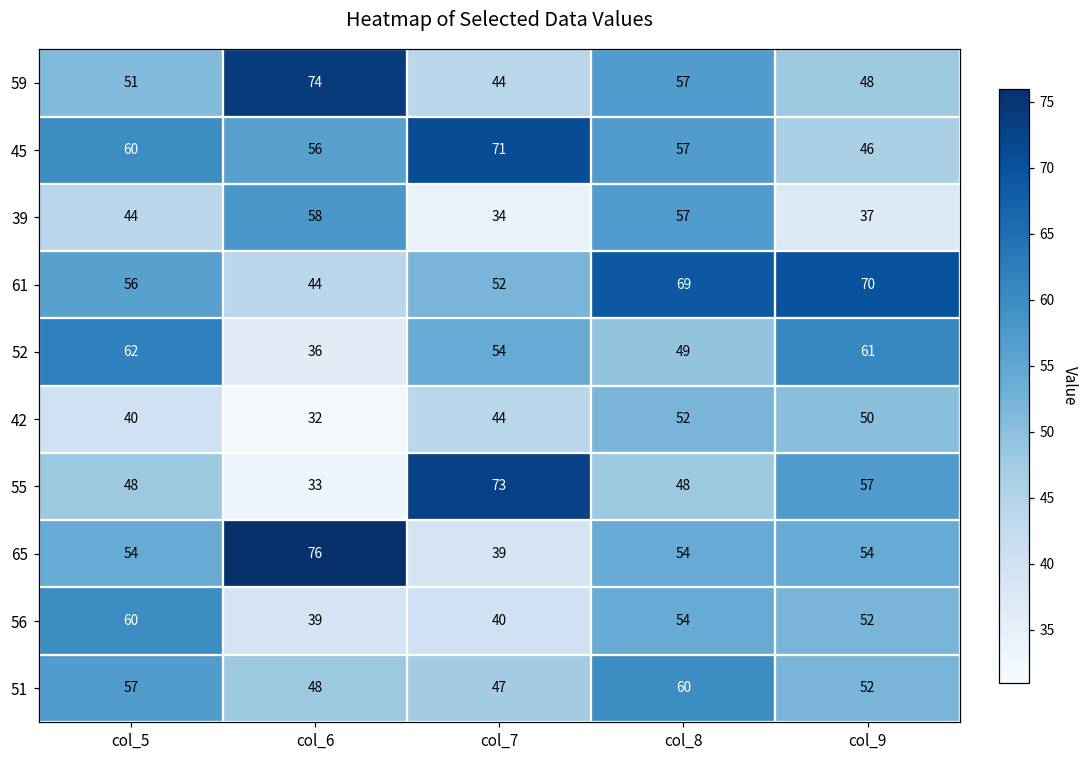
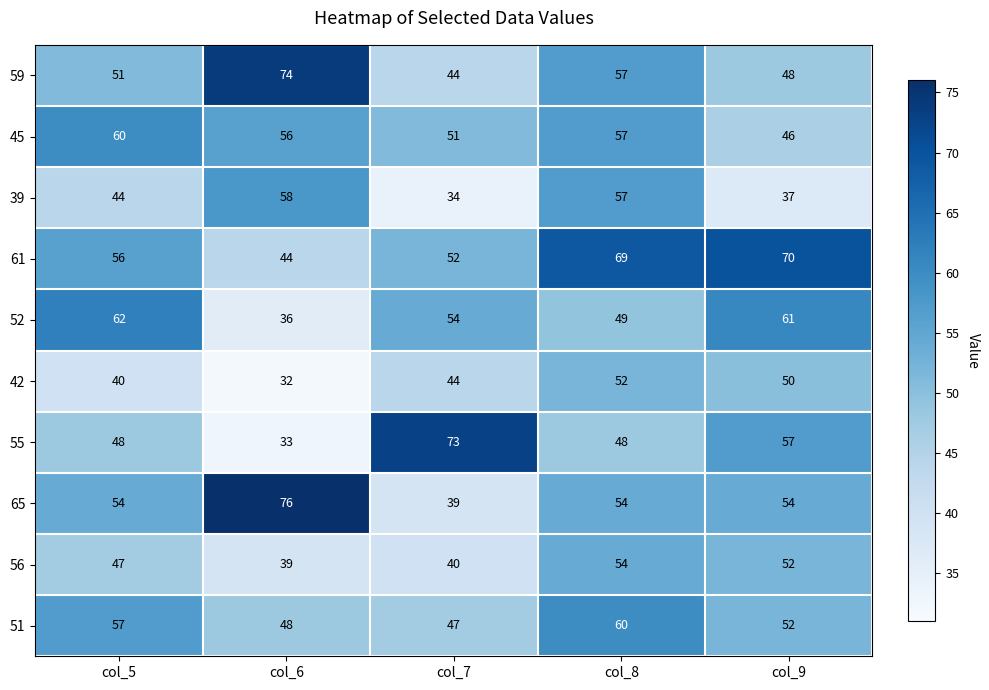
45, col_7: 71 -> 51
56, col_5: 60 -> 47
